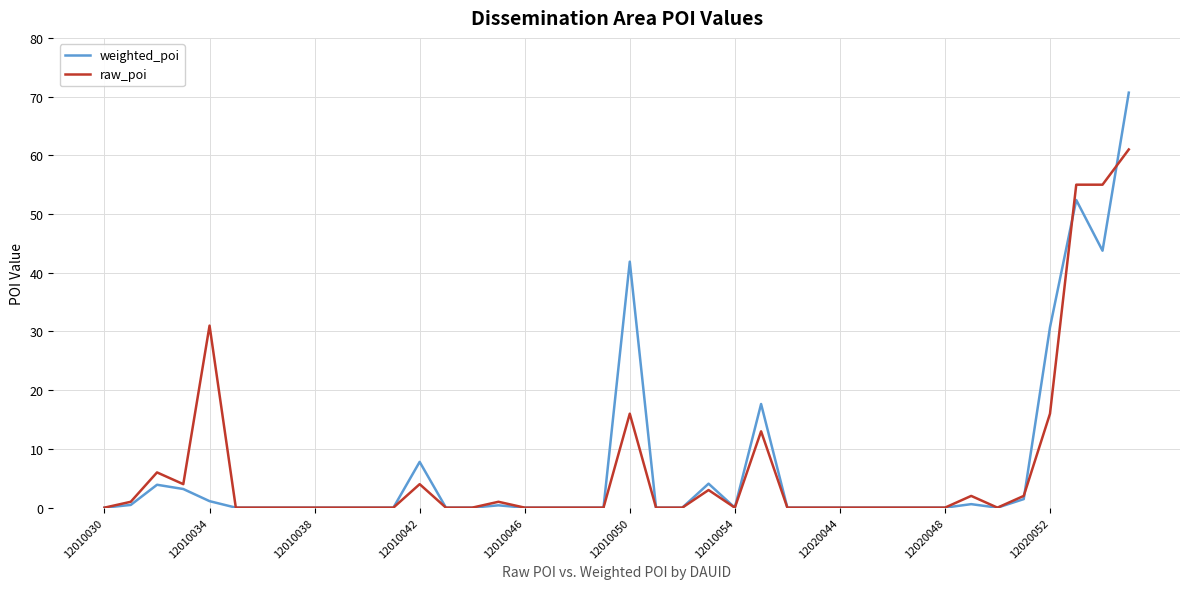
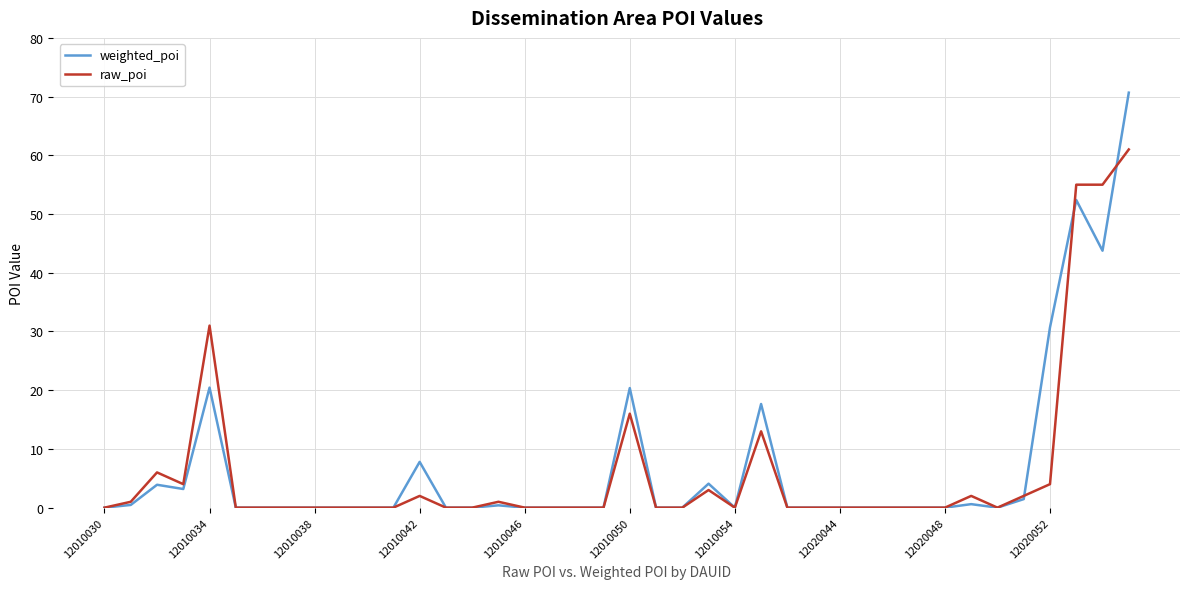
weighted_poi, 12010034: 1 -> 20
raw_poi, 12010042: 4 -> 2
weighted_poi, 12010050: 42 -> 20
raw_poi, 12020052: 16 -> 4
